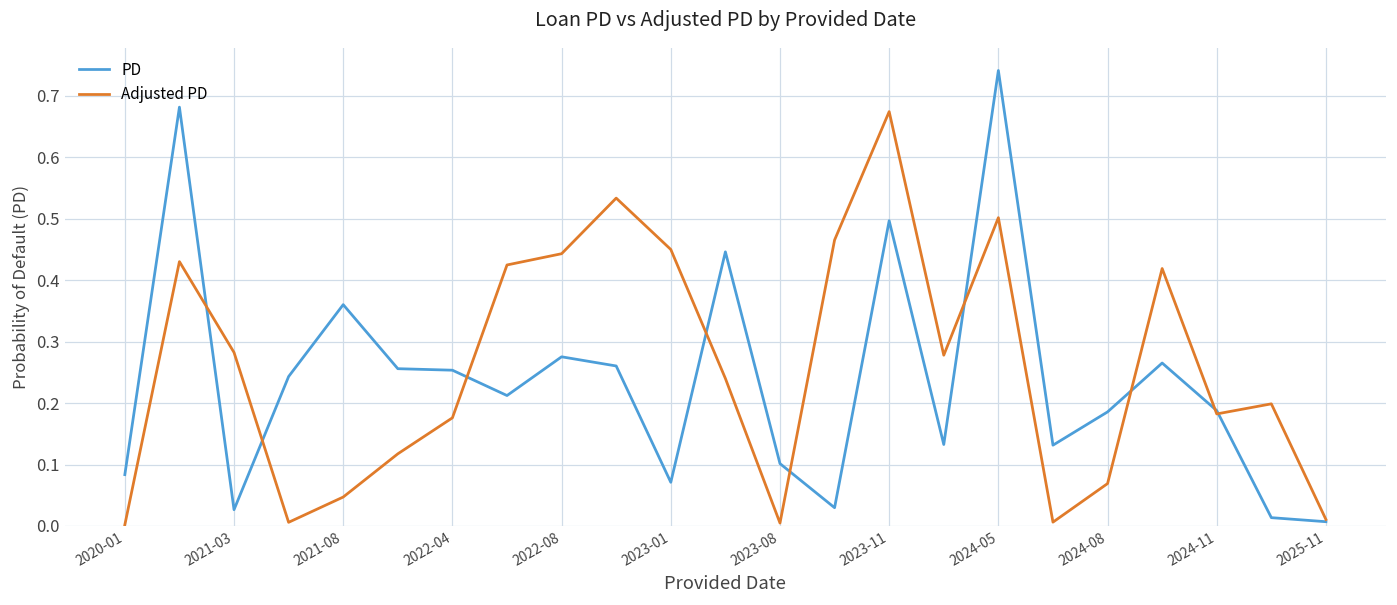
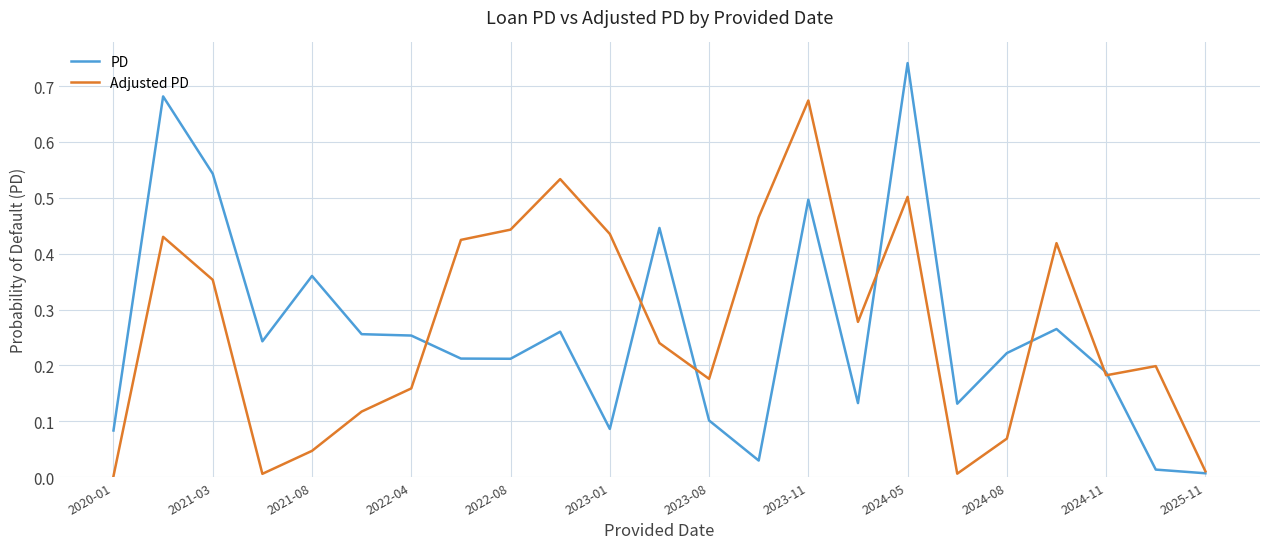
PD, 2021-03: 0.03 -> 0.54
Adjusted PD, 2021-03: 0.28 -> 0.35
Adjusted PD, 2022-04: 0.18 -> 0.16
PD, 2022-08: 0.28 -> 0.21
PD, 2023-01: 0.07 -> 0.09
Adjusted PD, 2023-01: 0.45 -> 0.44
Adjusted PD, 2023-08: 0.00 -> 0.18
PD, 2024-08: 0.19 -> 0.22
